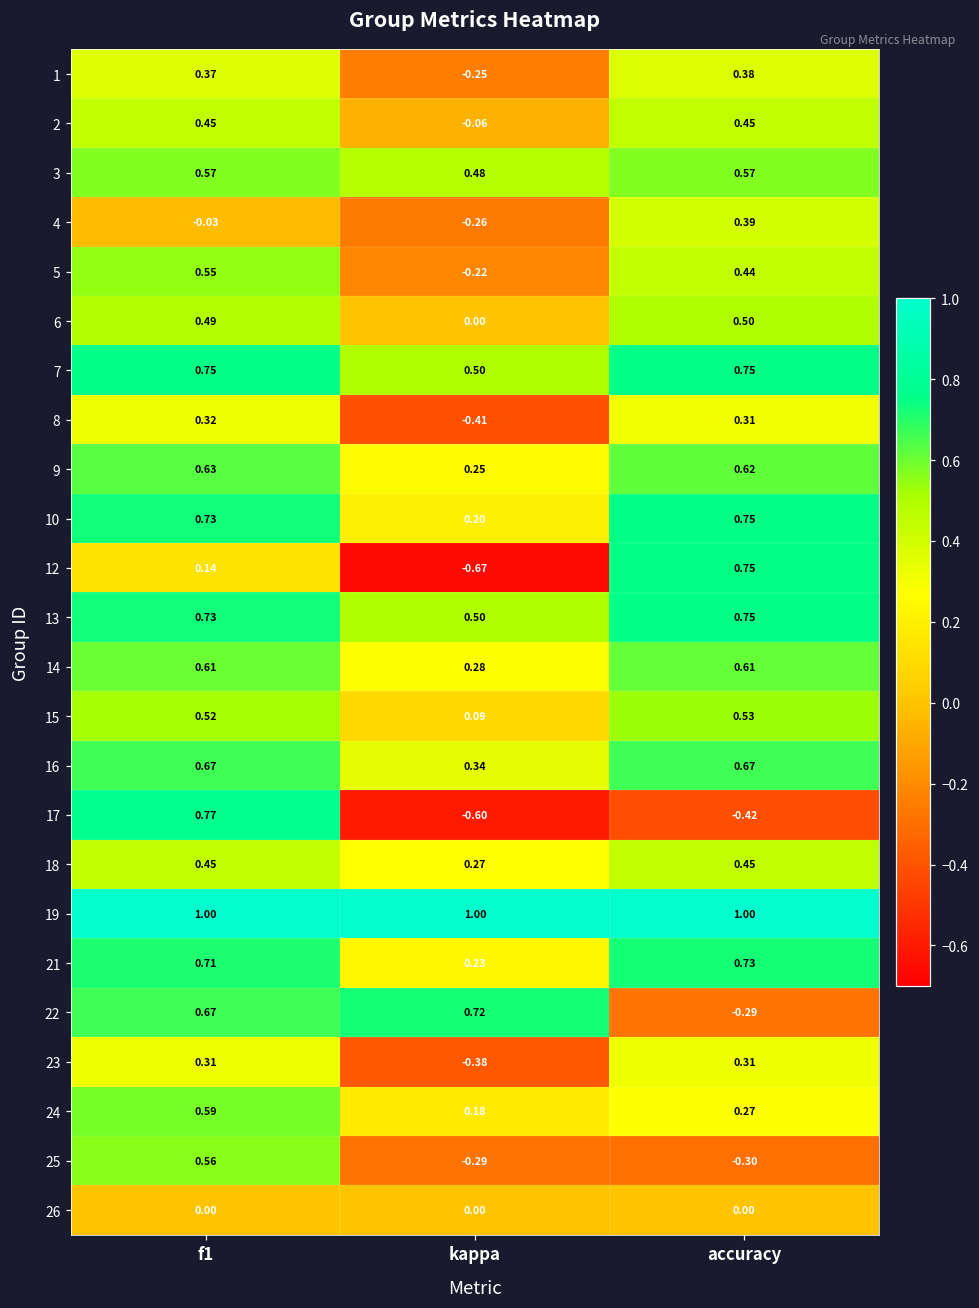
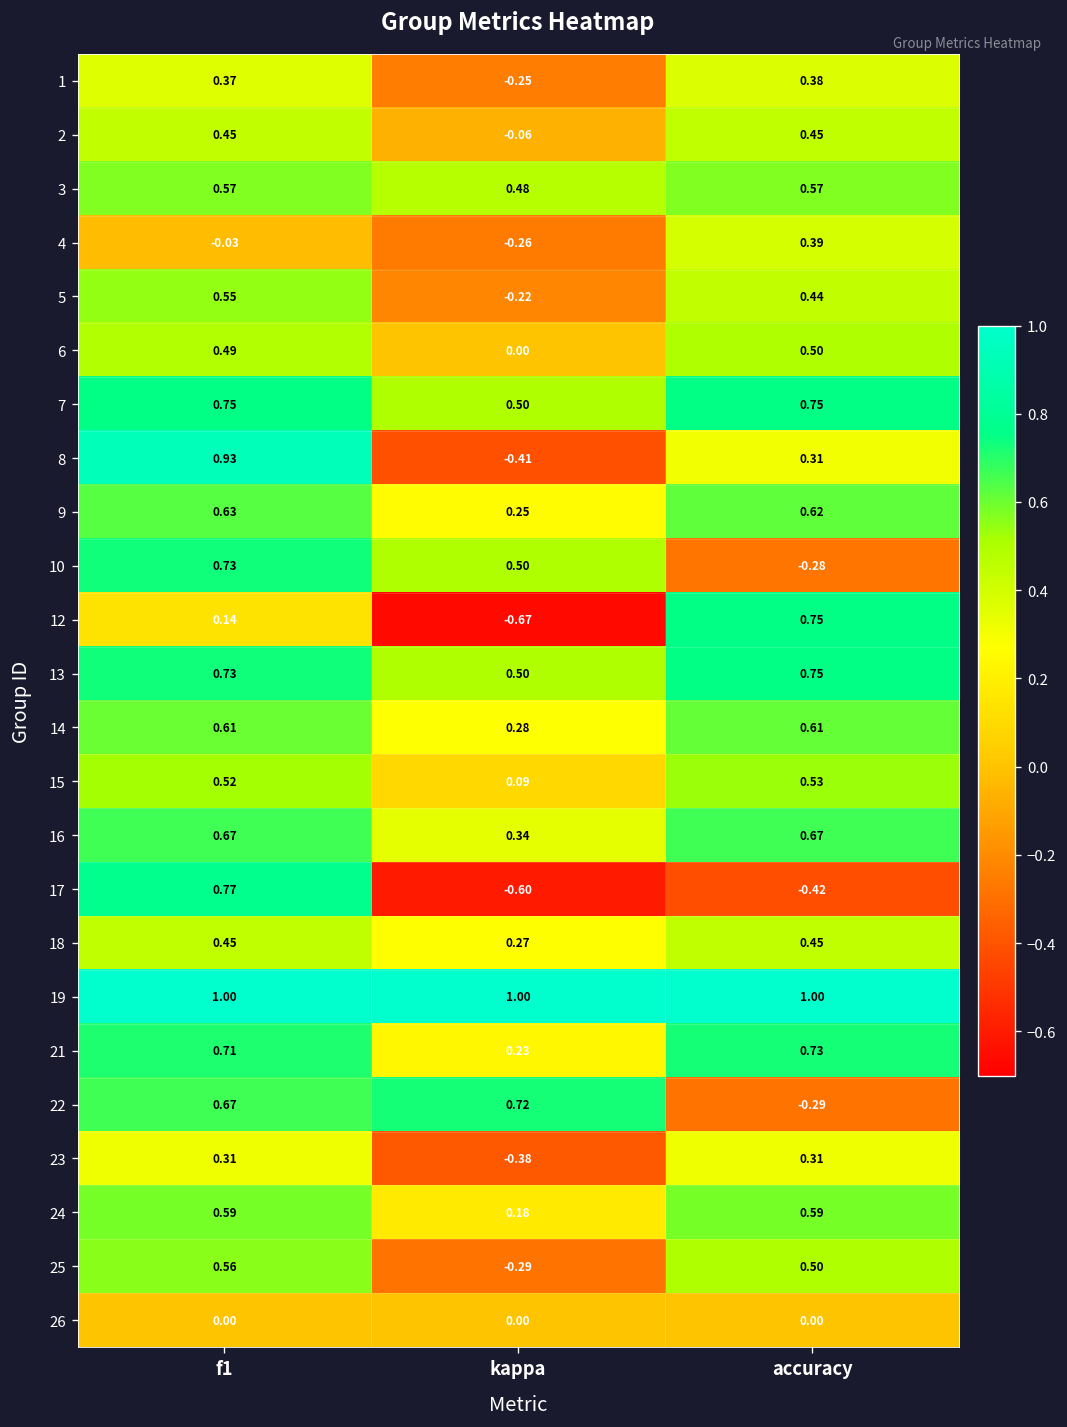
8, f1: 0.32 -> 0.93
10, kappa: 0.20 -> 0.50
10, accuracy: 0.75 -> -0.28
24, accuracy: 0.27 -> 0.59
25, accuracy: -0.30 -> 0.50
